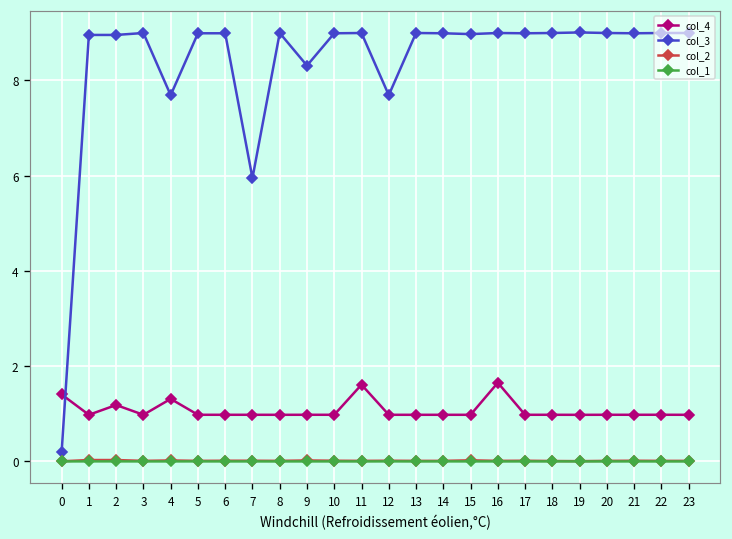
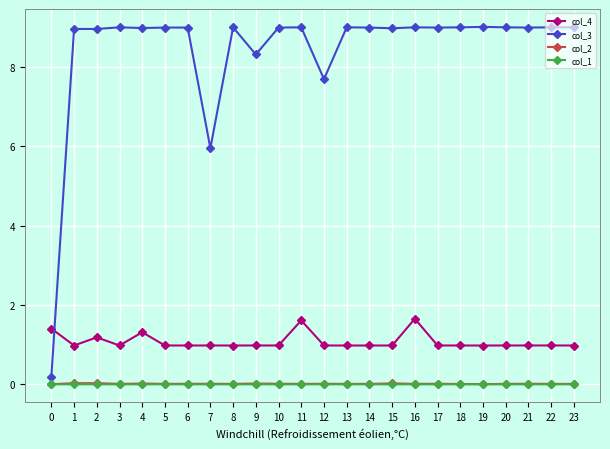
col_3, 4: 7.7 -> 9.0
